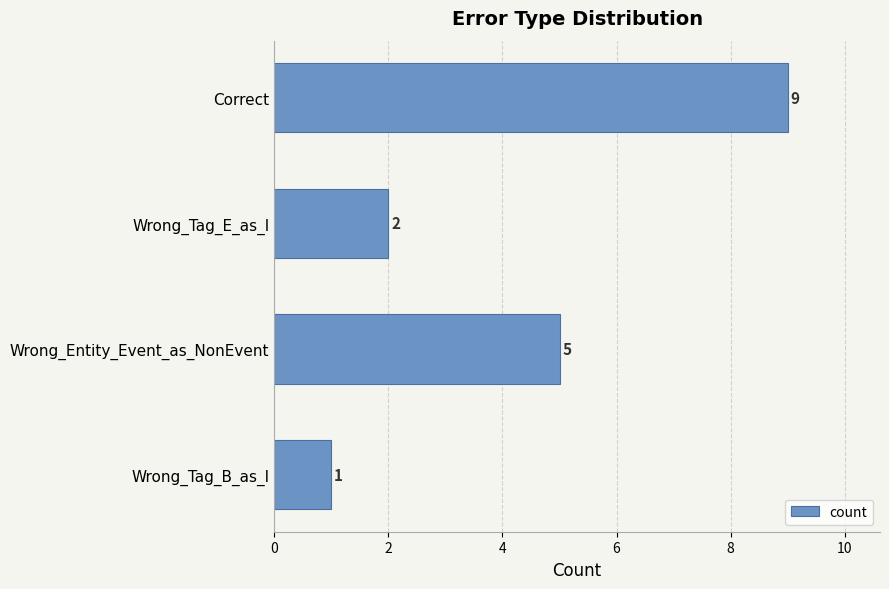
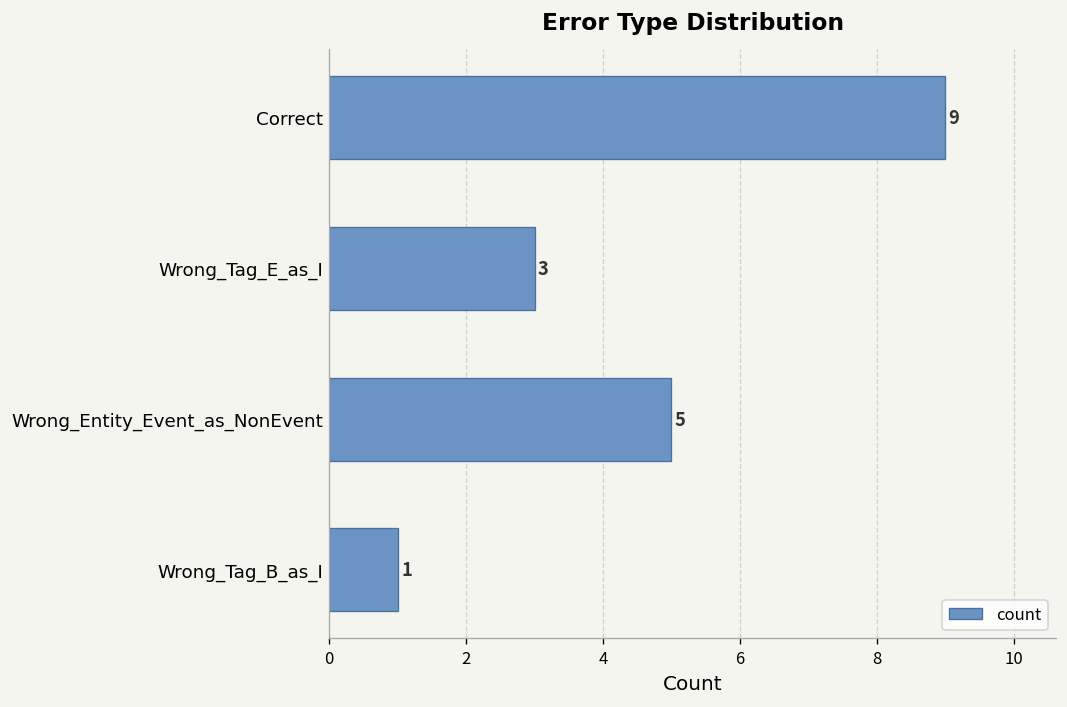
Wrong_Tag_E_as_I: 2 -> 3
